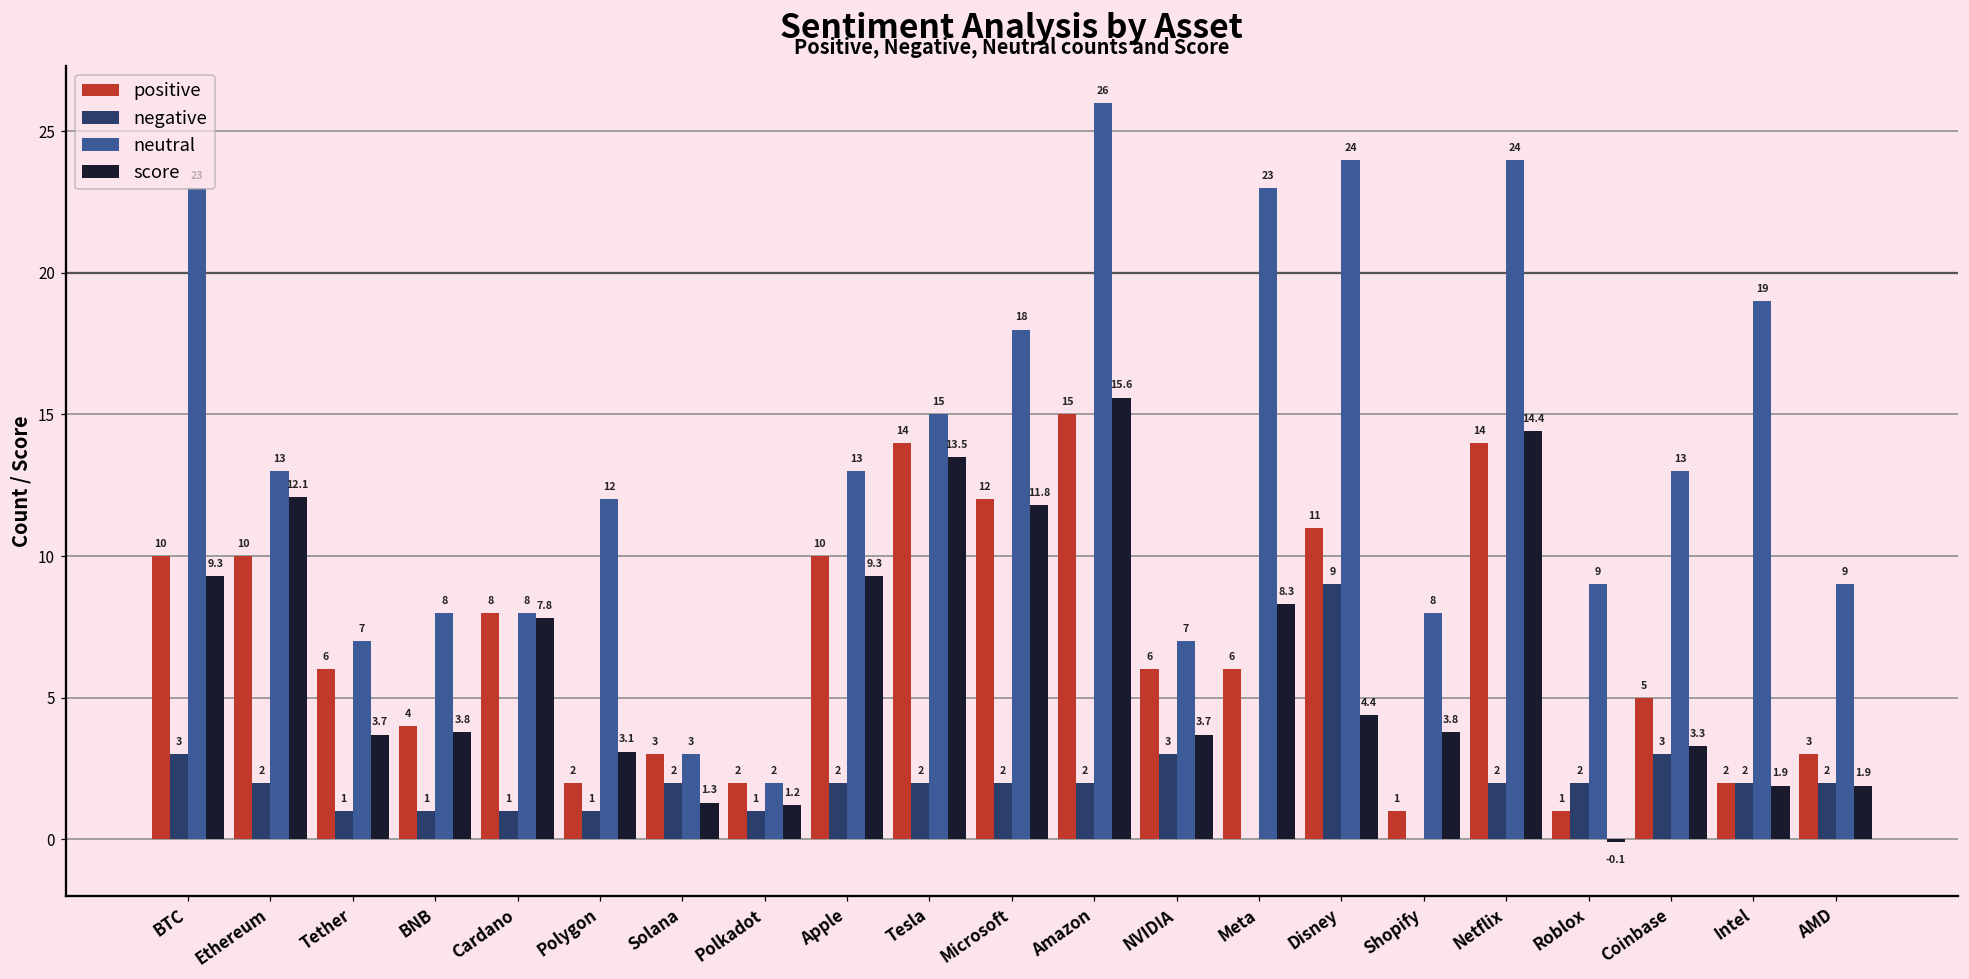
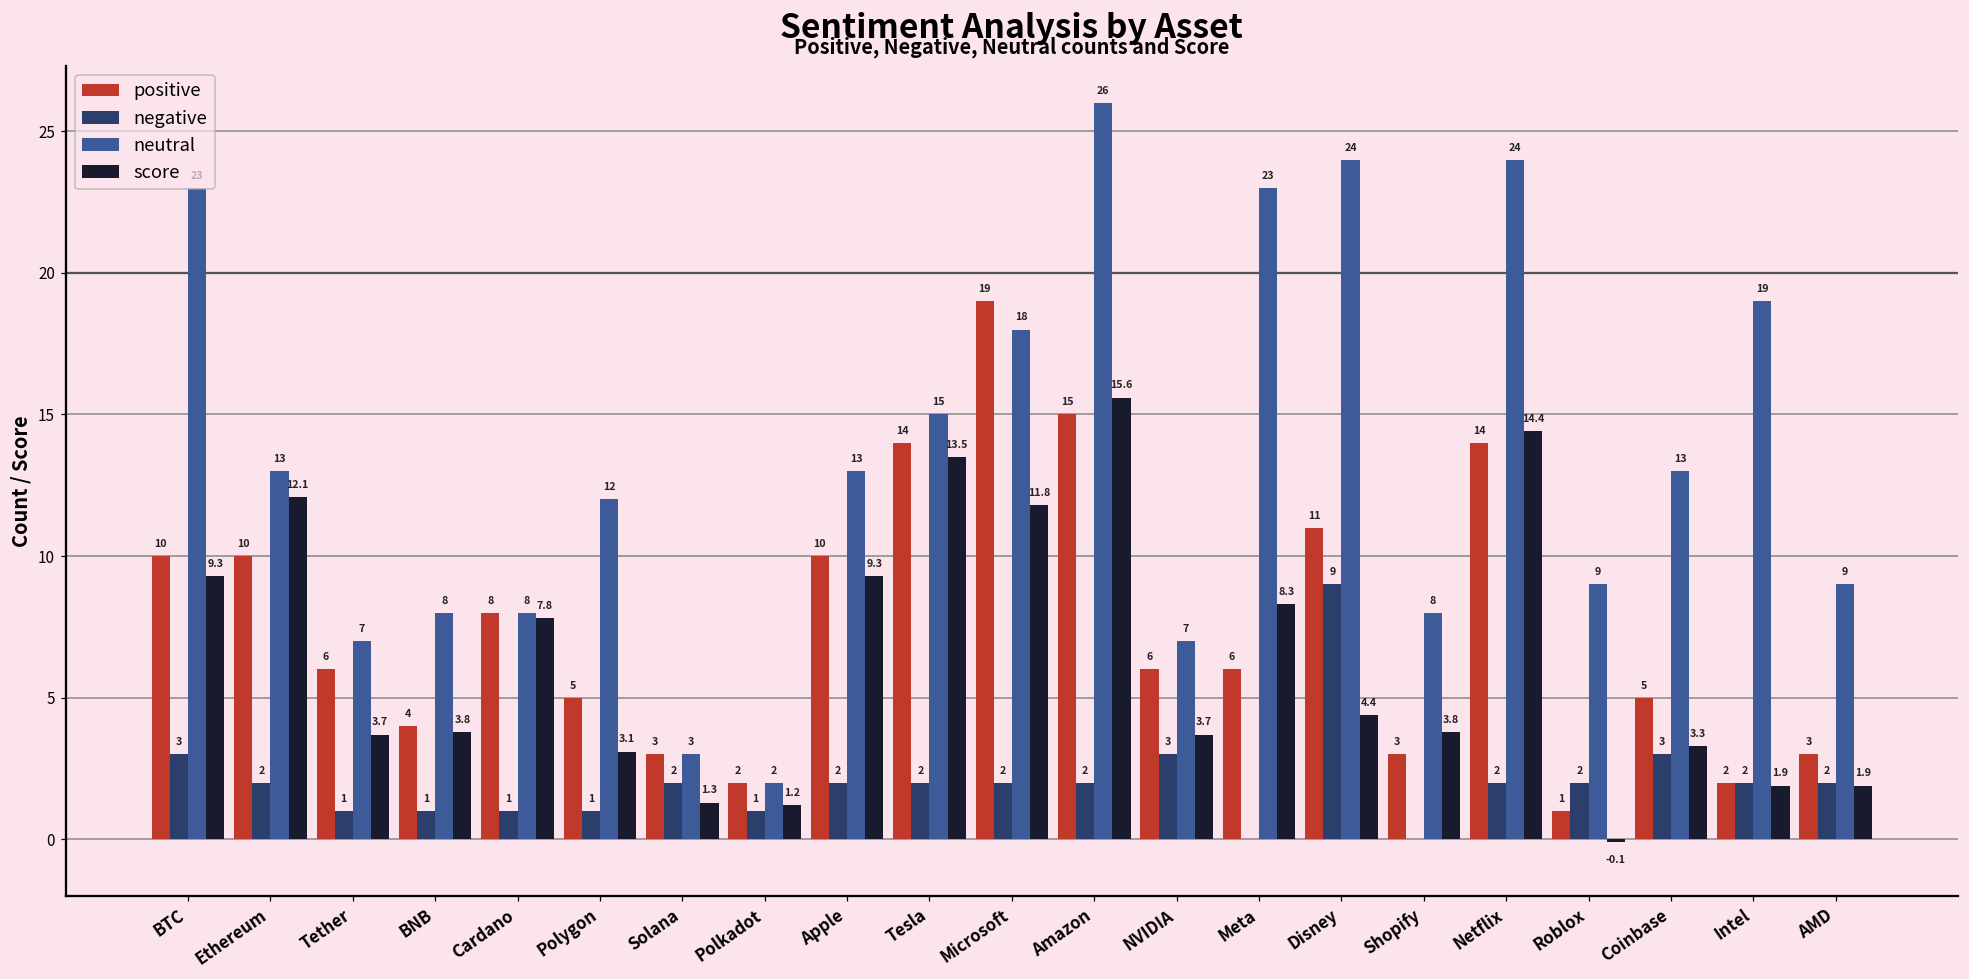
positive, Polygon: 2 -> 5
positive, Microsoft: 12 -> 19
positive, Shopify: 1 -> 3
